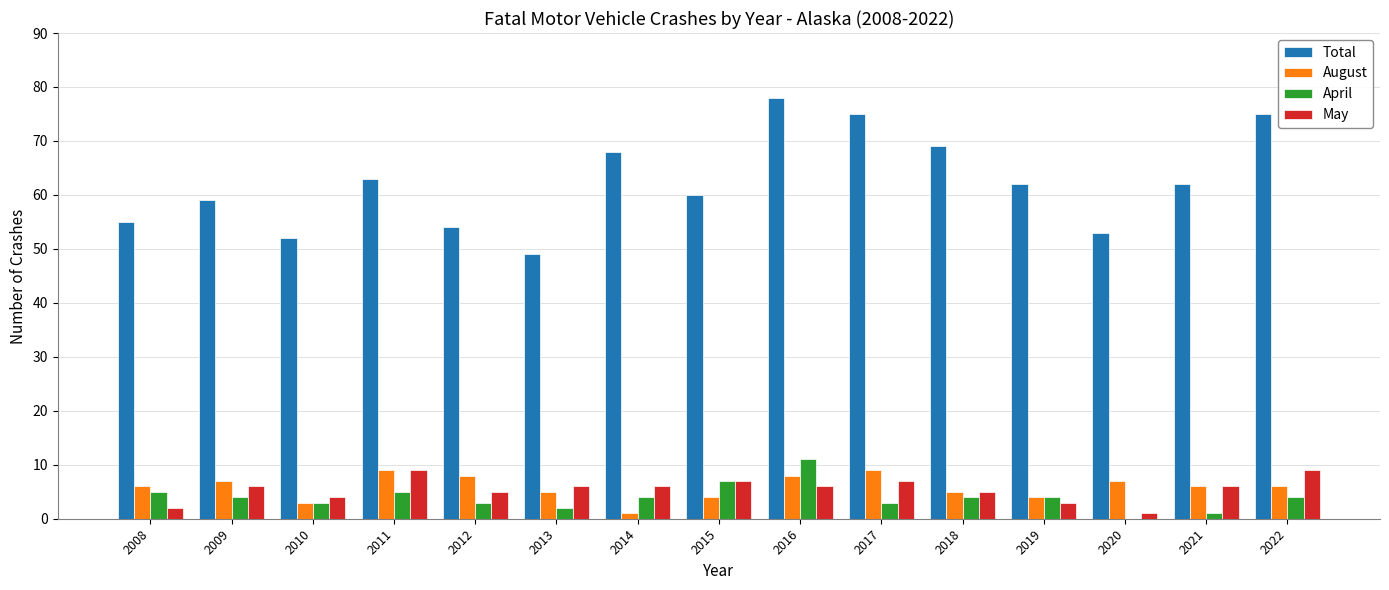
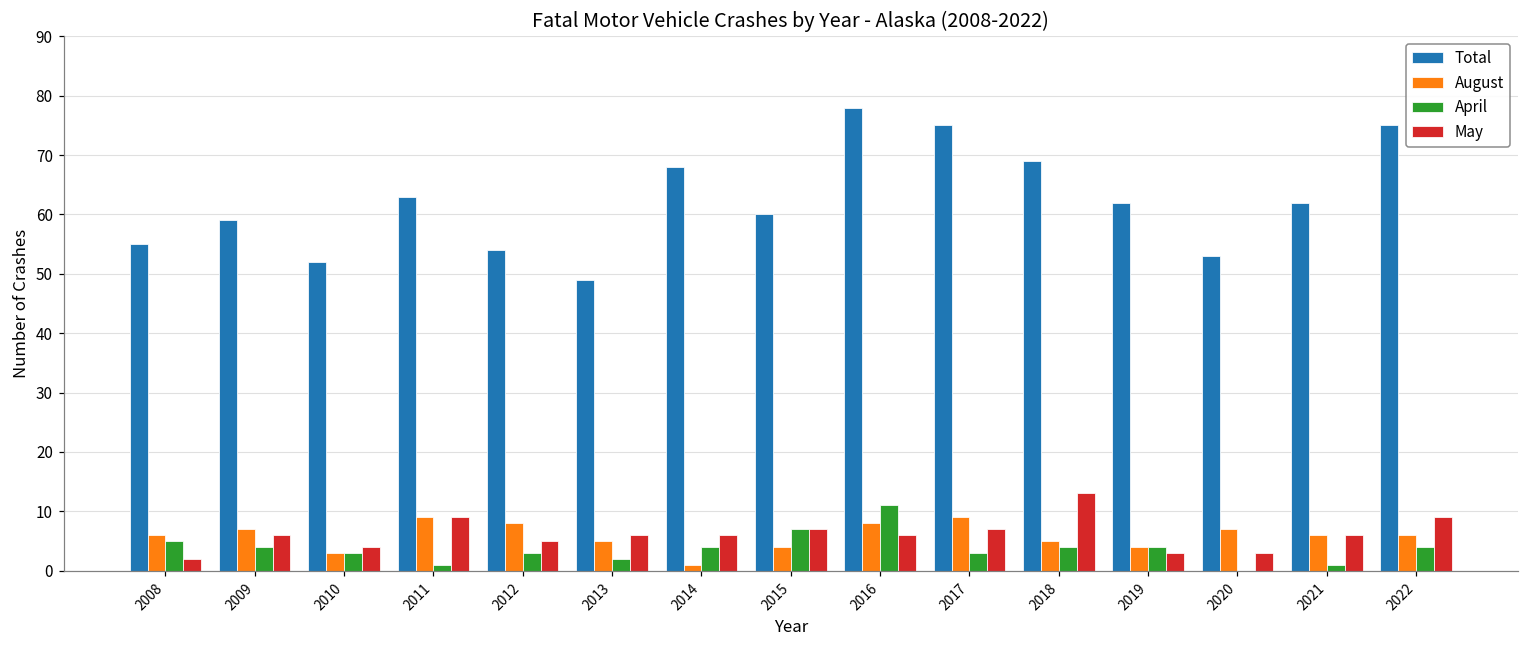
April, 2011: 5 -> 1
May, 2018: 5 -> 13
May, 2020: 1 -> 3
